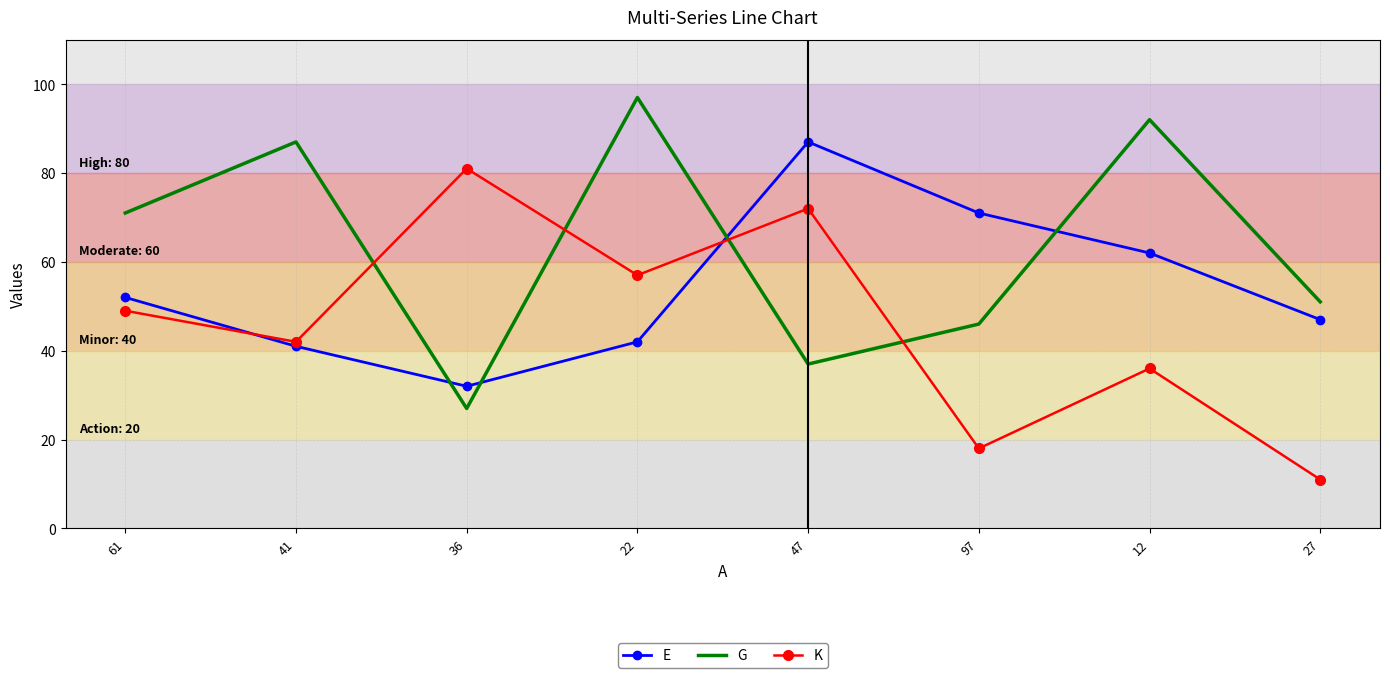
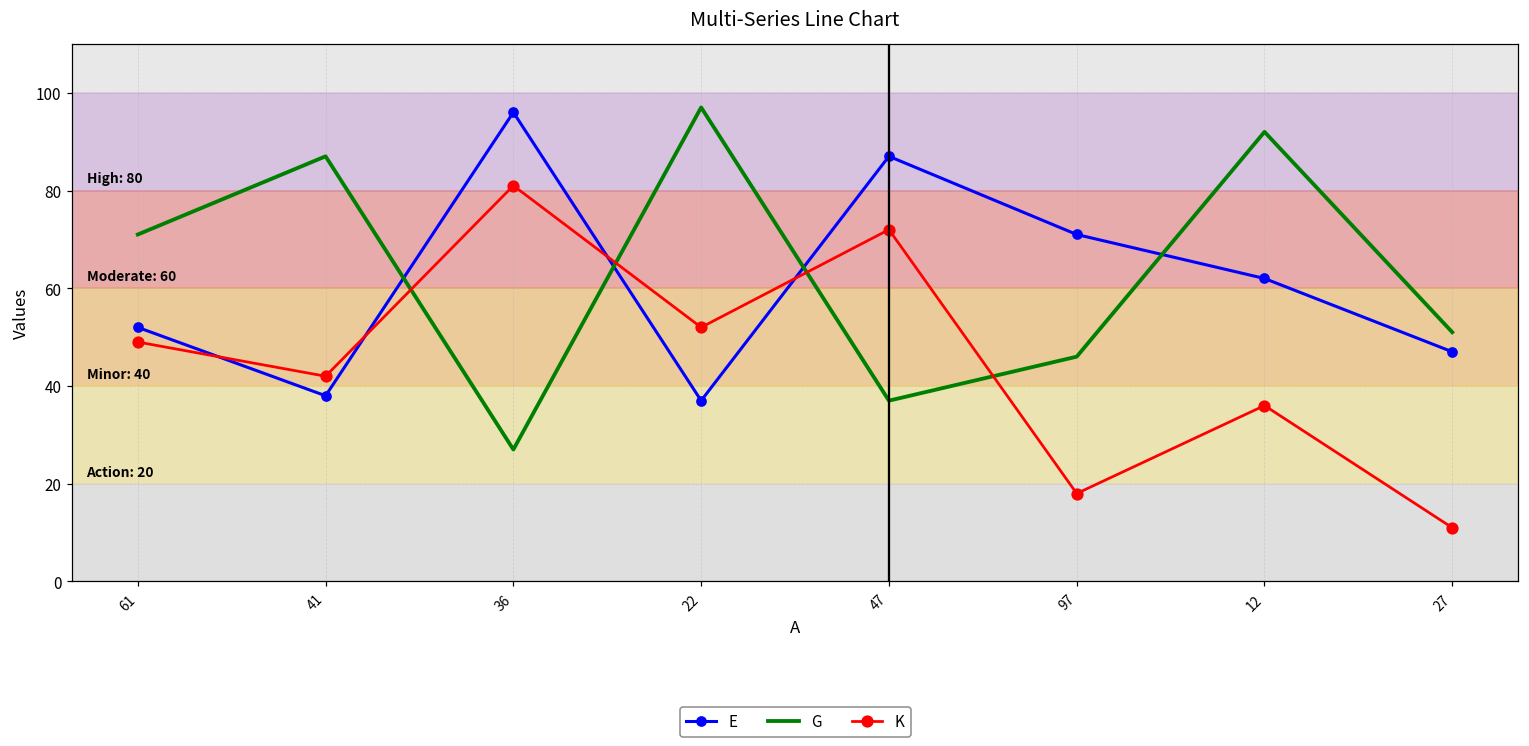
E, 41: 41 -> 38
E, 36: 32 -> 96
E, 22: 42 -> 37
K, 22: 57 -> 52
